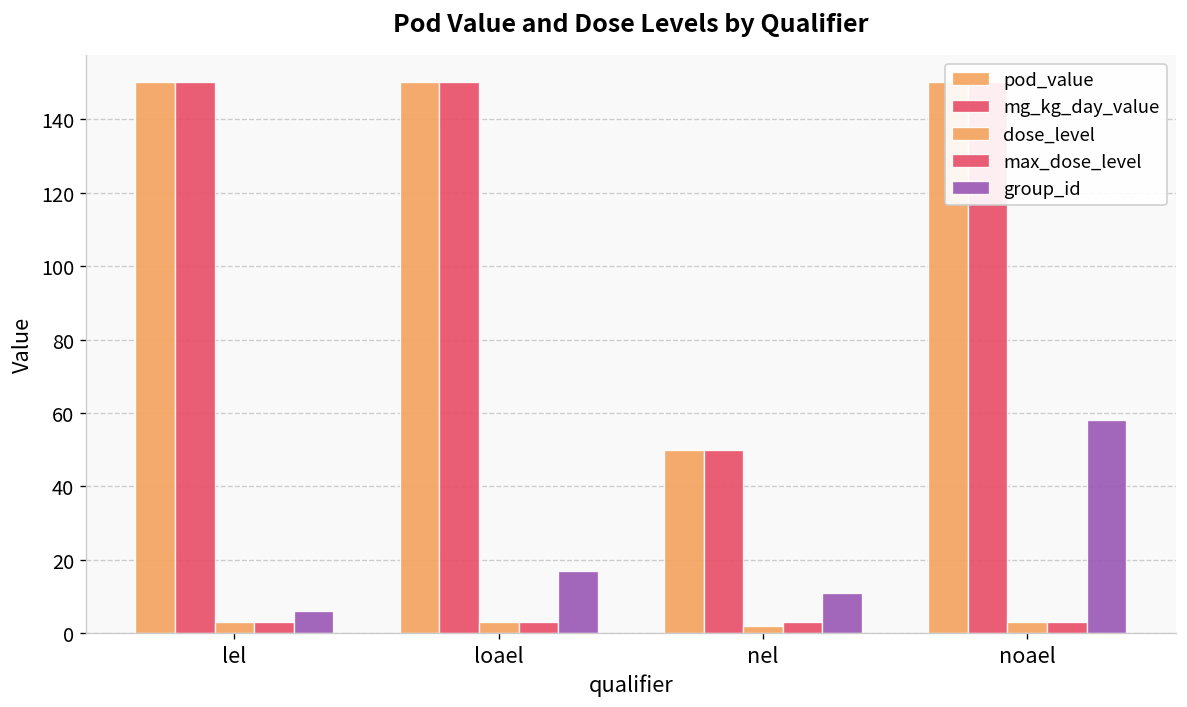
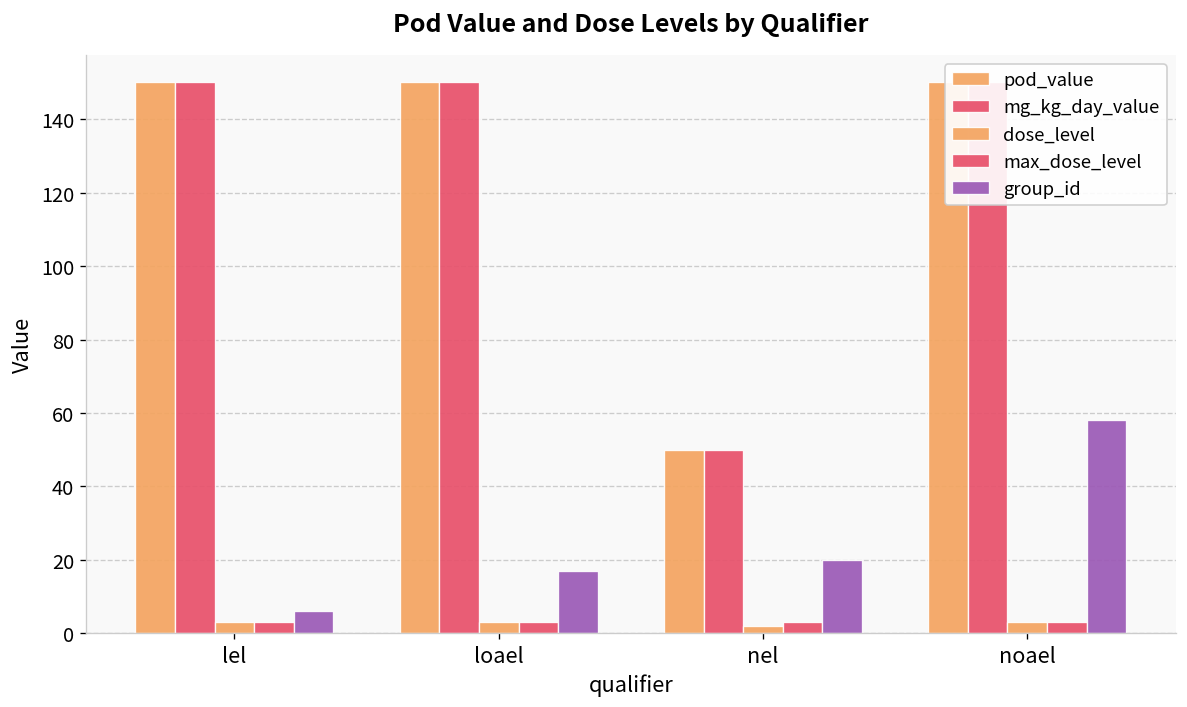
group_id, nel: 11 -> 20
